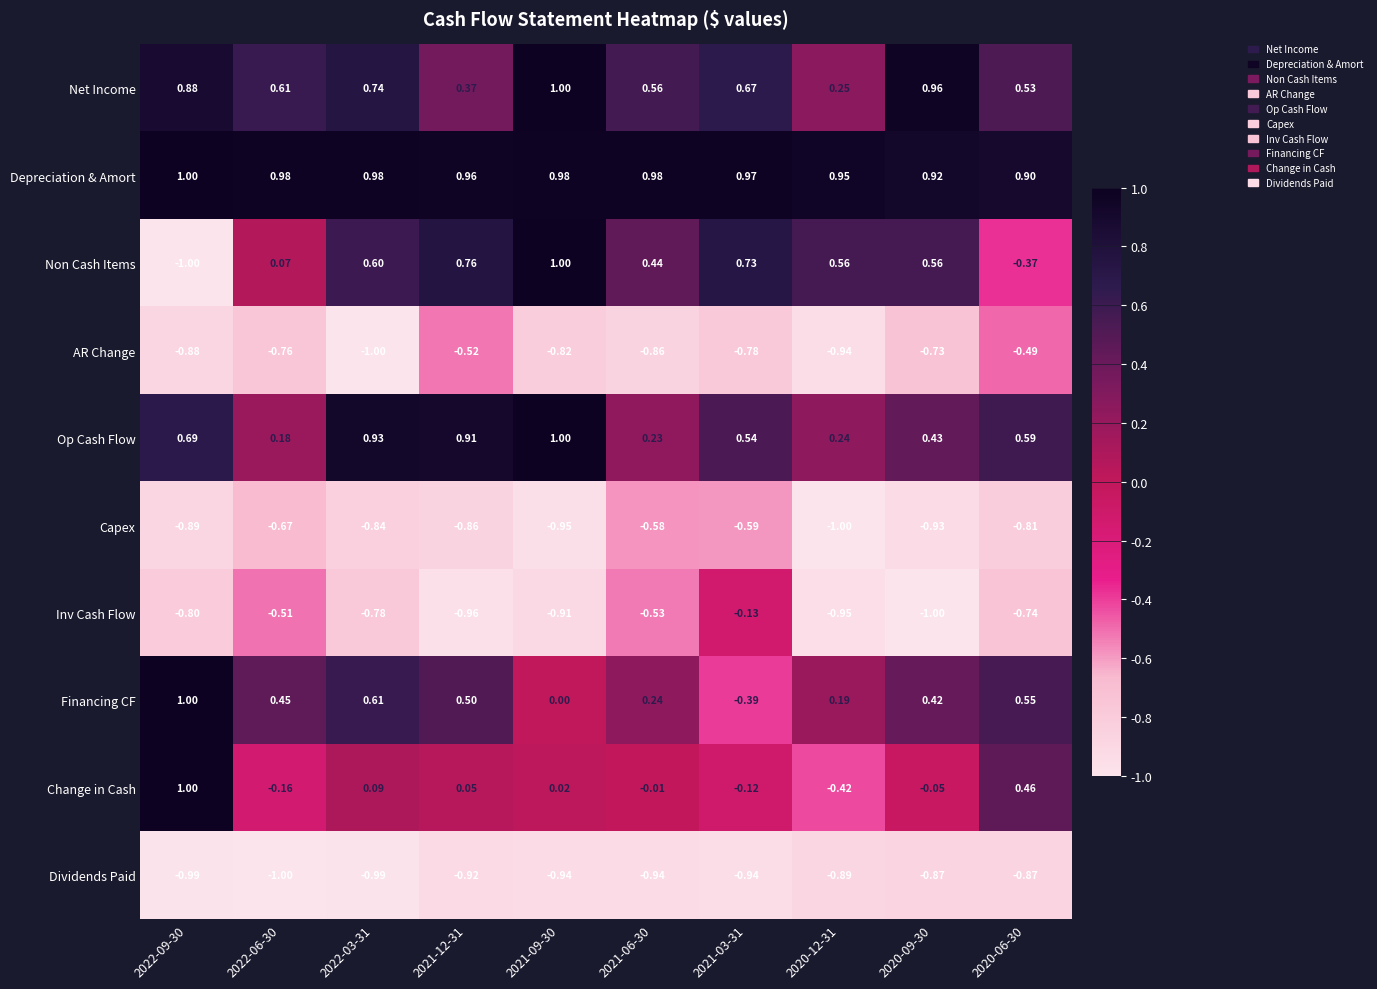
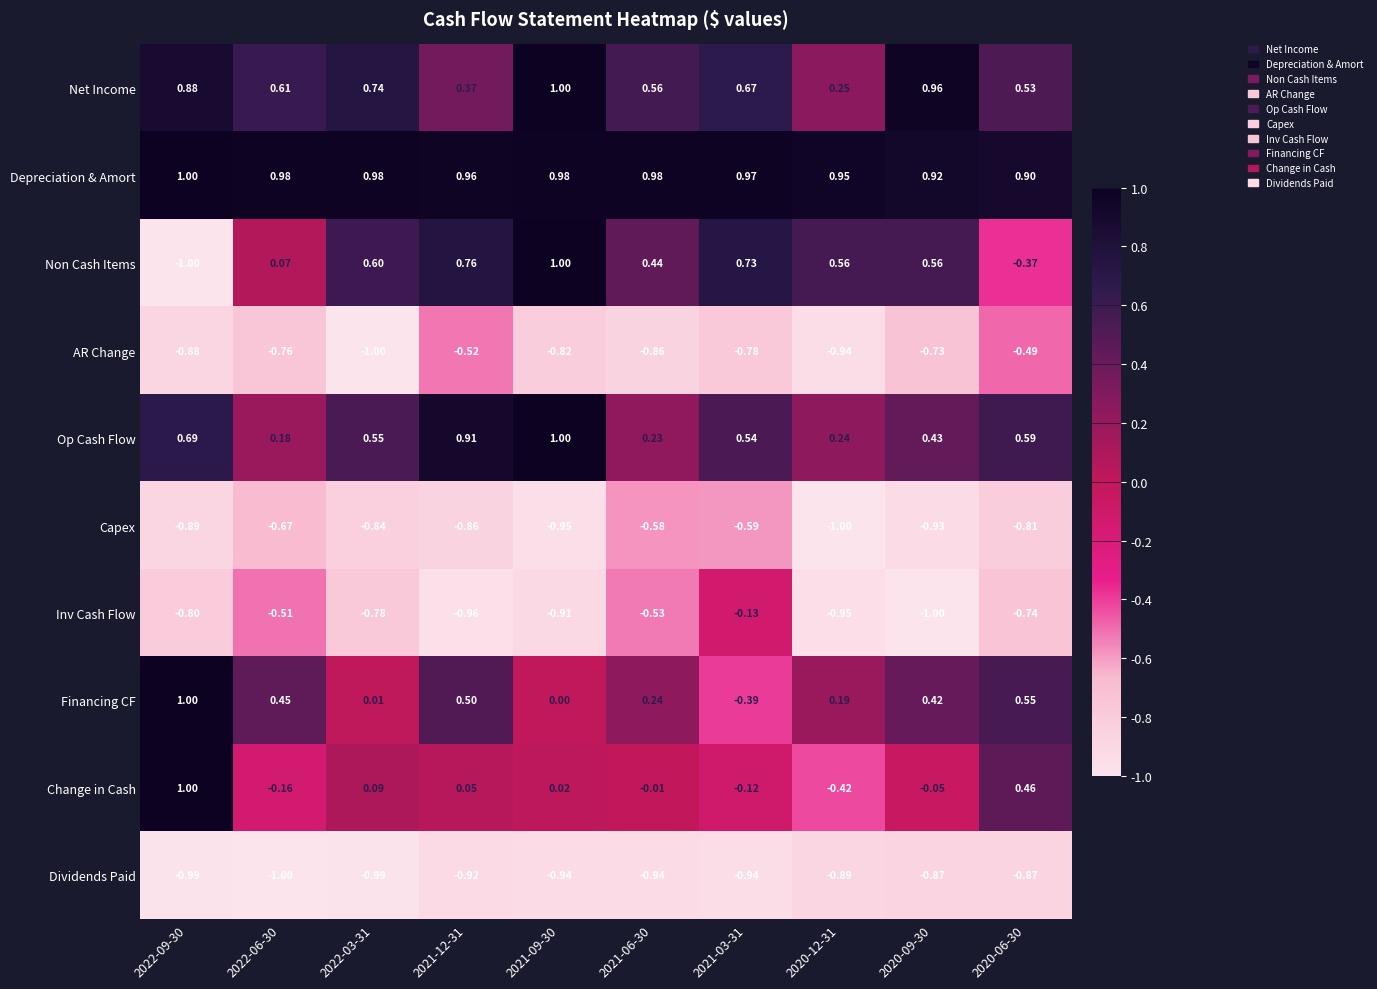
Op Cash Flow, 2022-03-31: 0.93 -> 0.55
Financing CF, 2022-03-31: 0.61 -> 0.01
